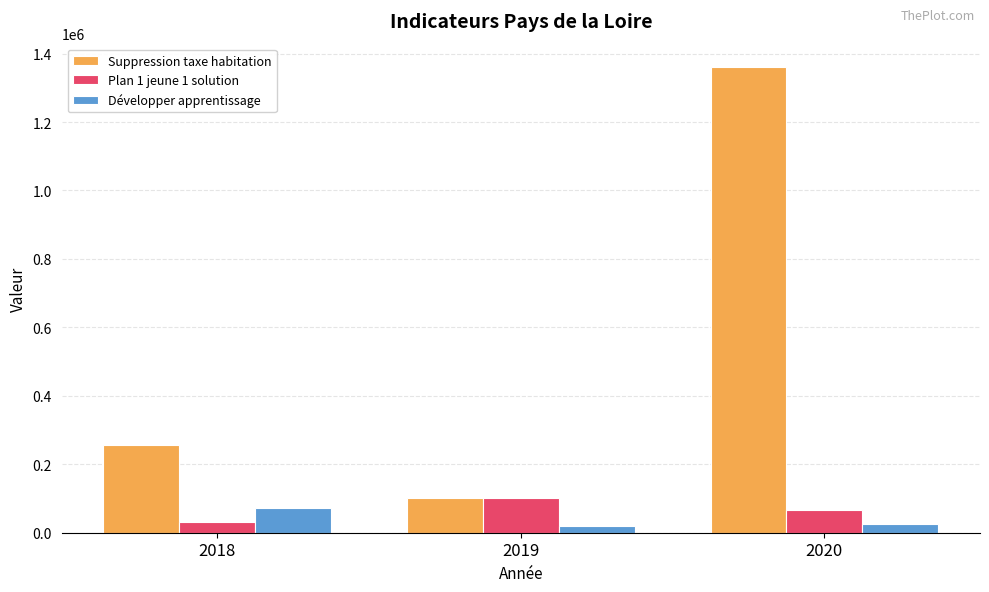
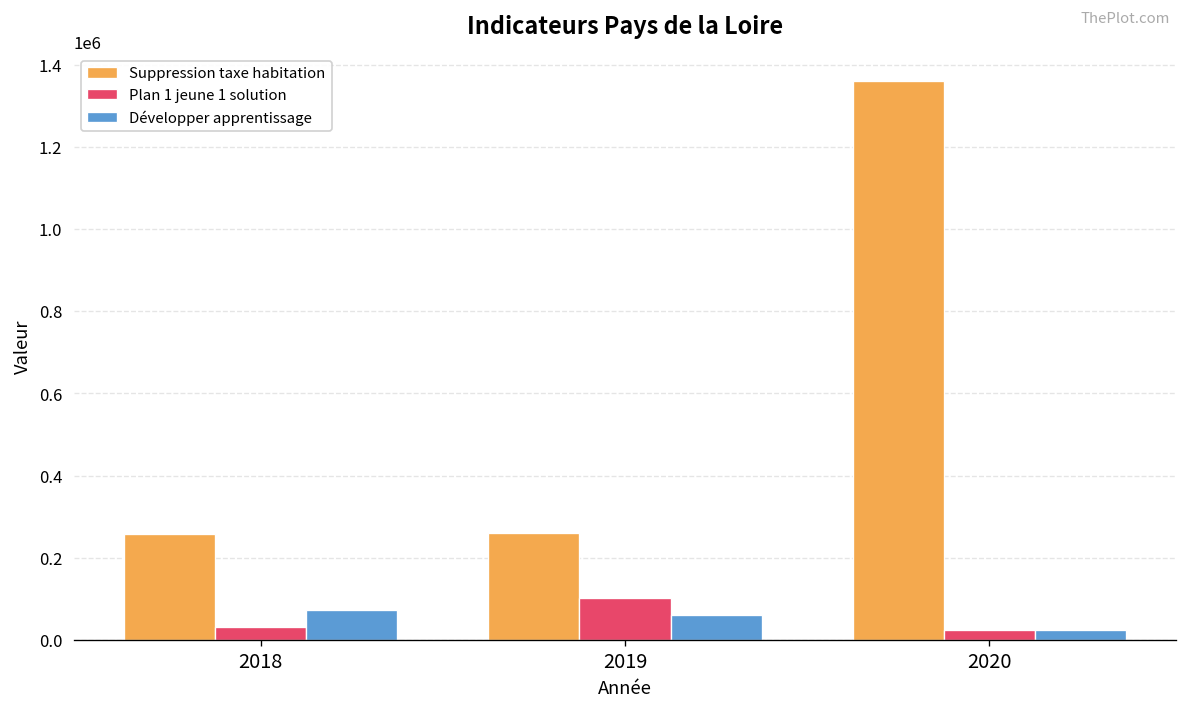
Suppression taxe habitation, 2019: 100000 -> 260000
Développer apprentissage, 2019: 20000 -> 60000
Plan 1 jeune 1 solution, 2020: 70000 -> 20000
